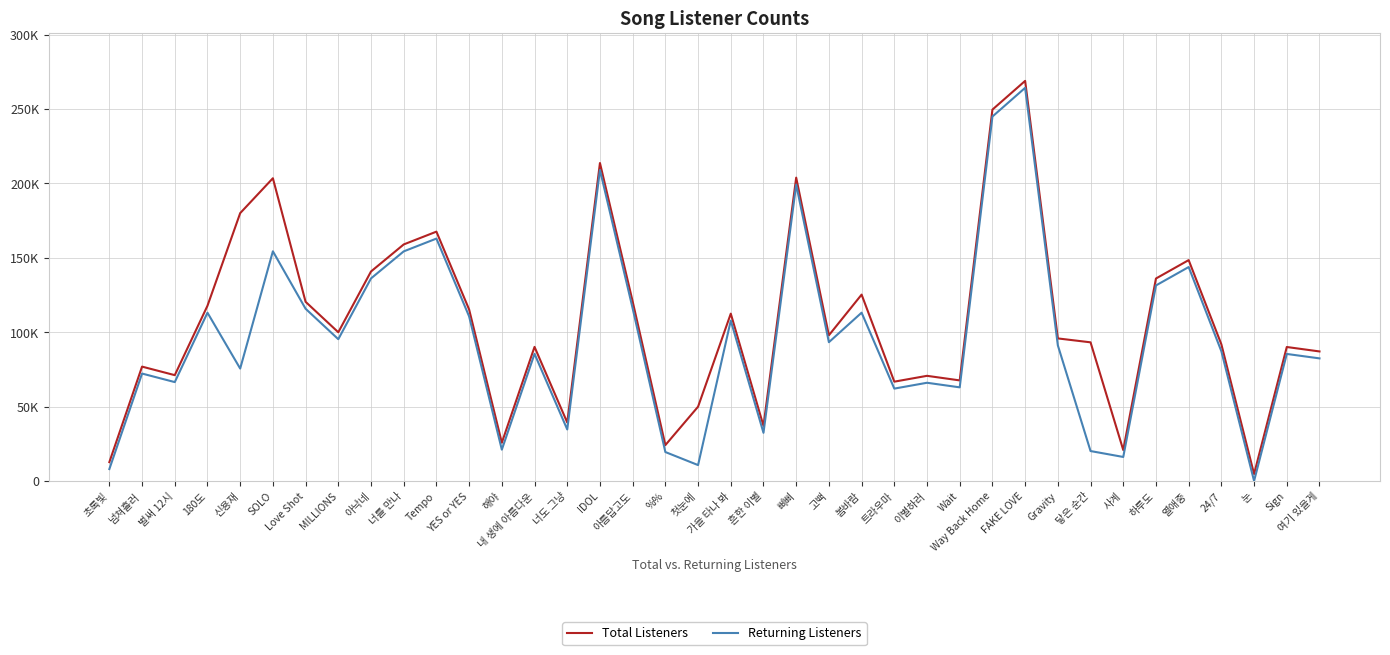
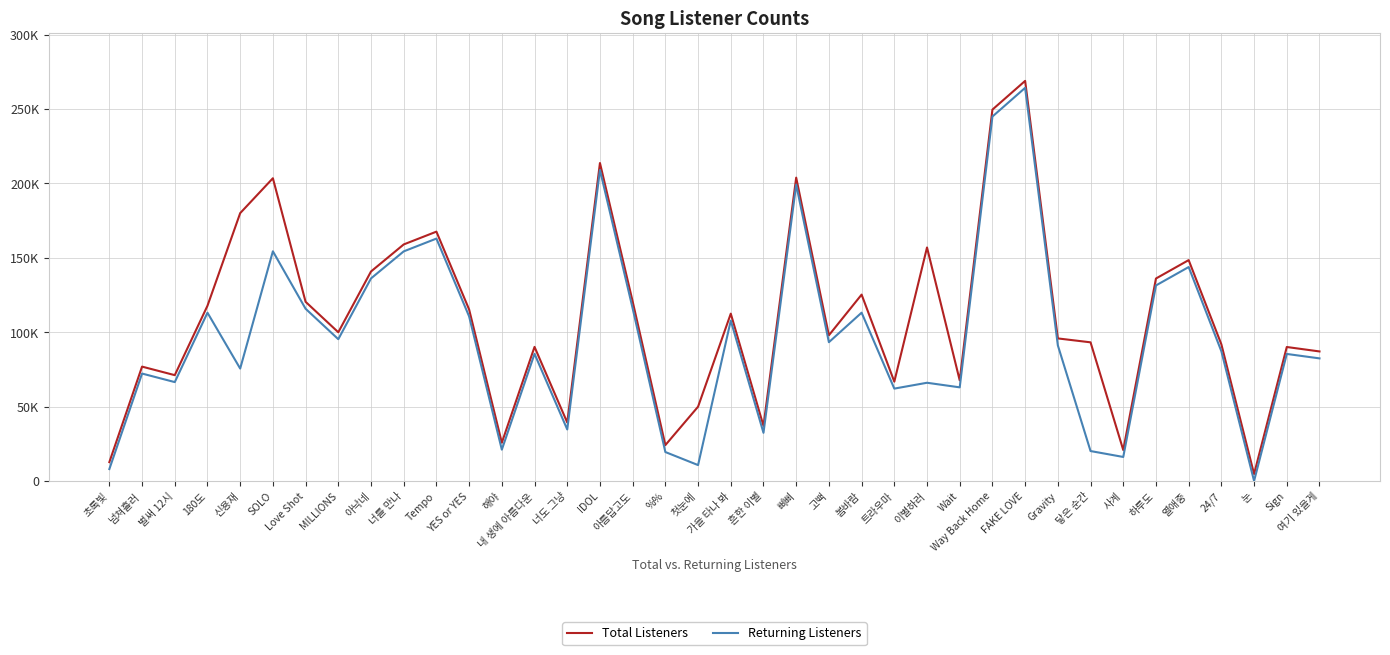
Total Listeners, 이별하러: 71000 -> 157000
